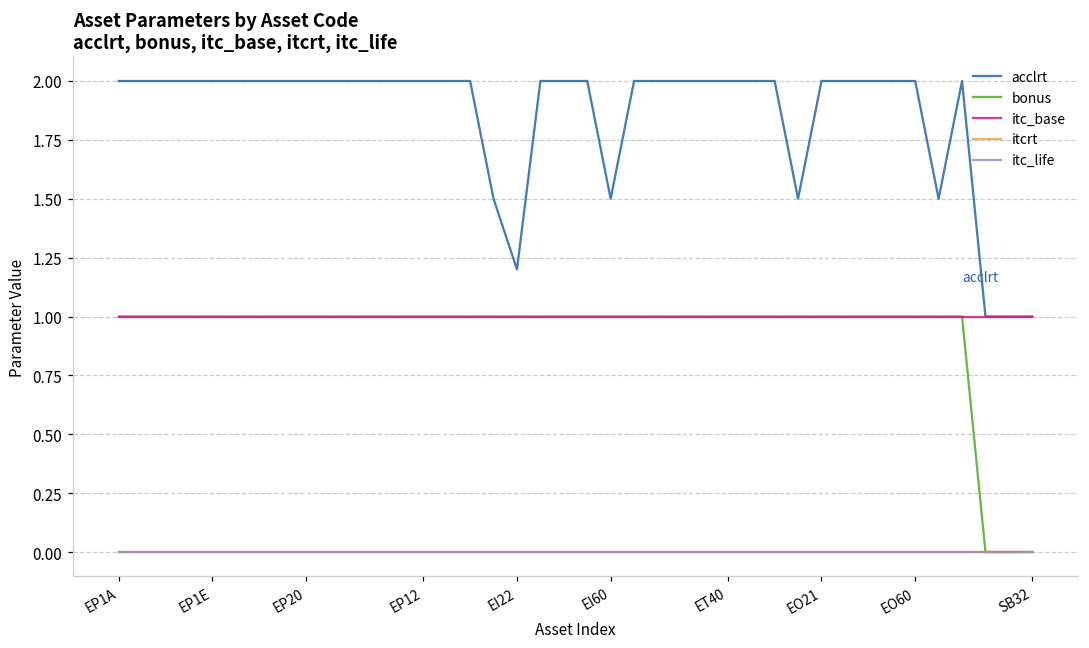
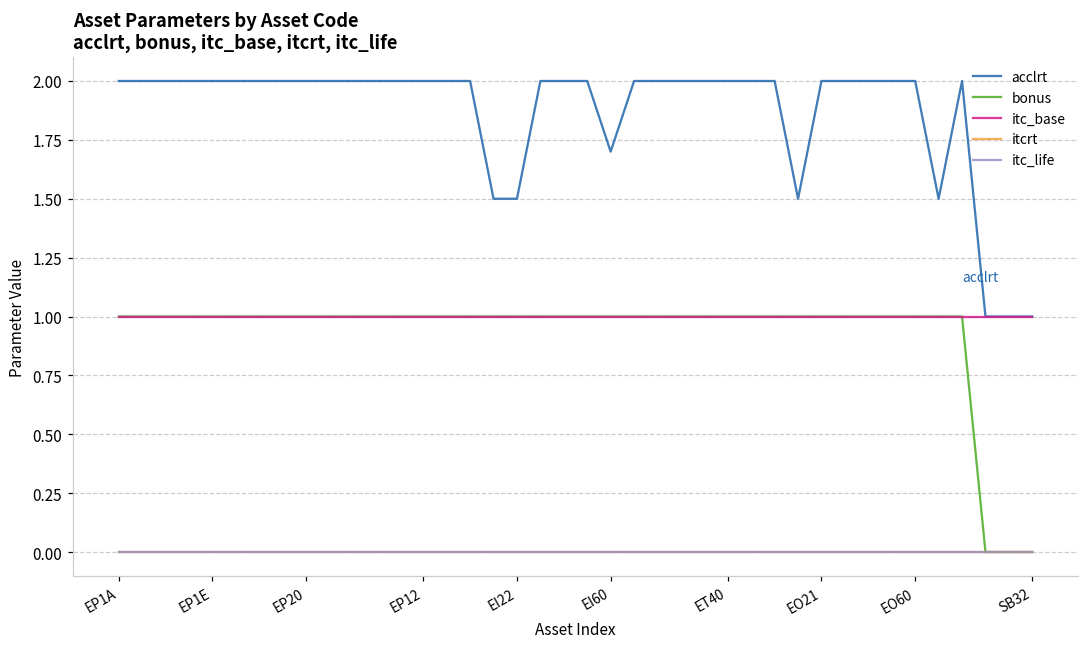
acclrt, EI22: 1.2 -> 1.5
acclrt, EI60: 1.5 -> 1.7
